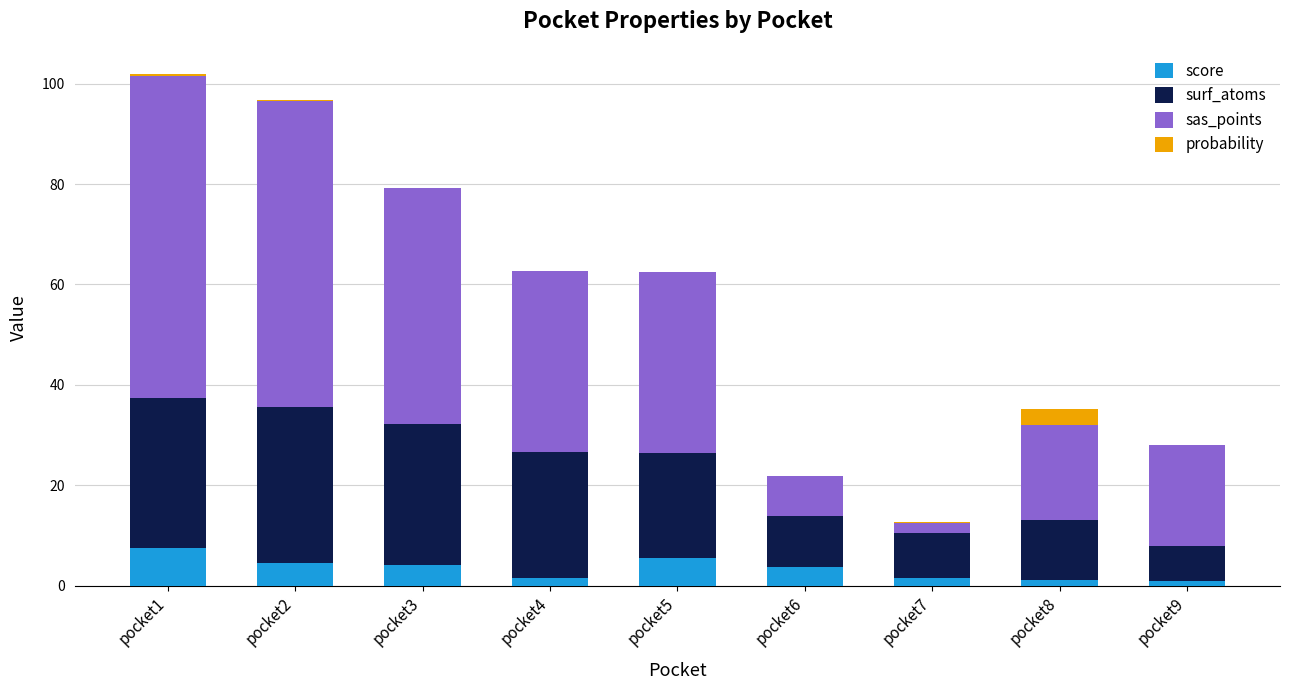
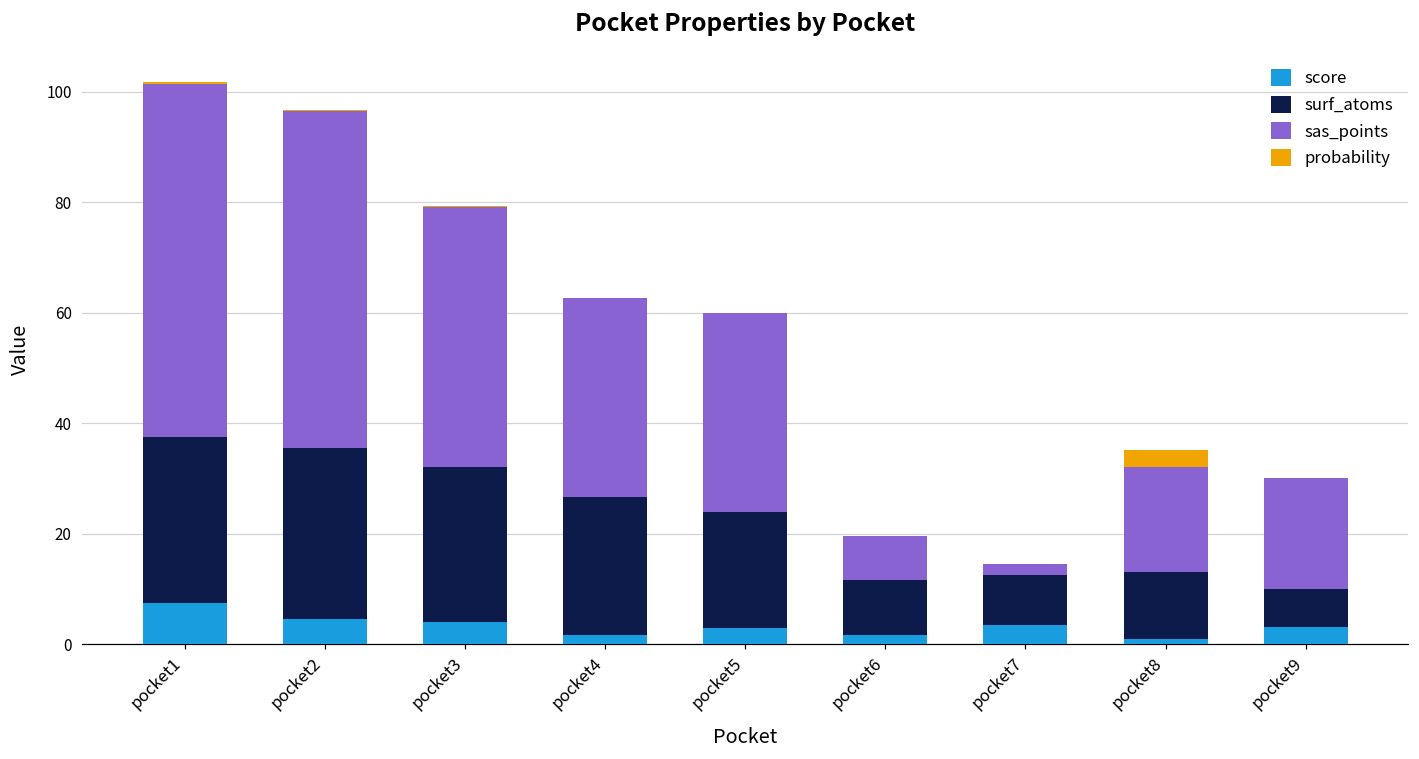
score, pocket5: 5 -> 3
score, pocket6: 4 -> 2
score, pocket7: 2 -> 4
score, pocket9: 1 -> 3
